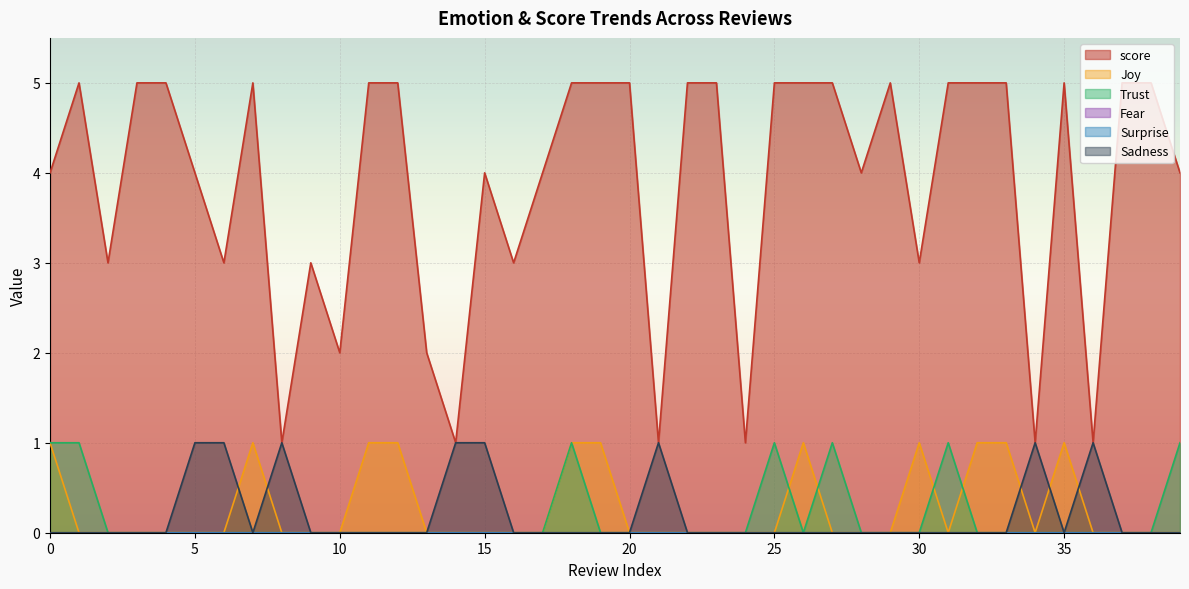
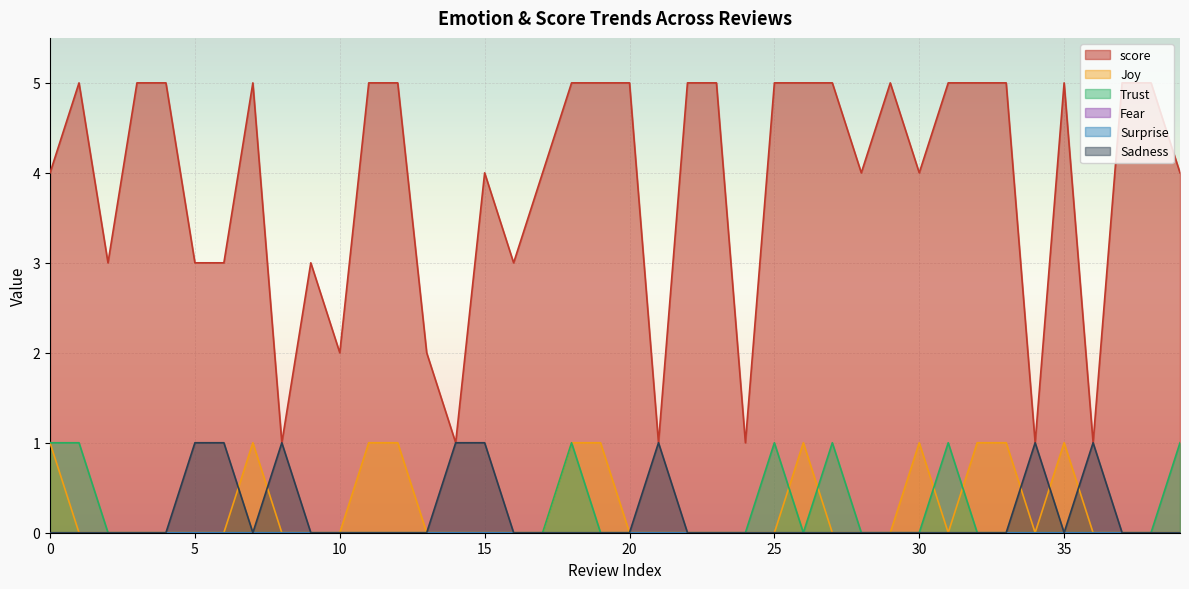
score, 5: 4 -> 3
score, 30: 3 -> 4
